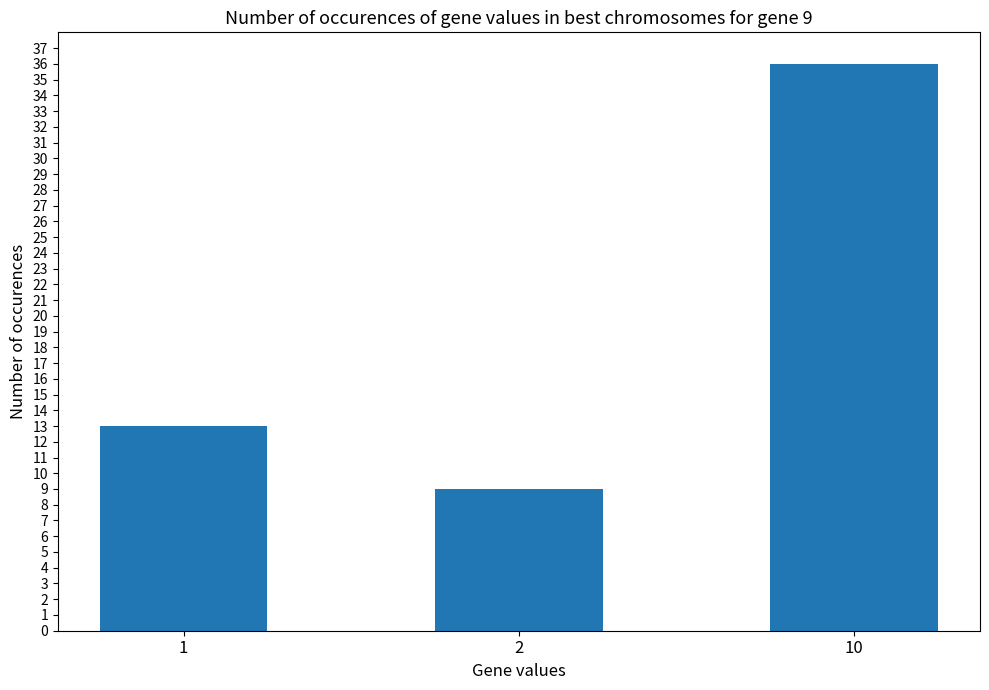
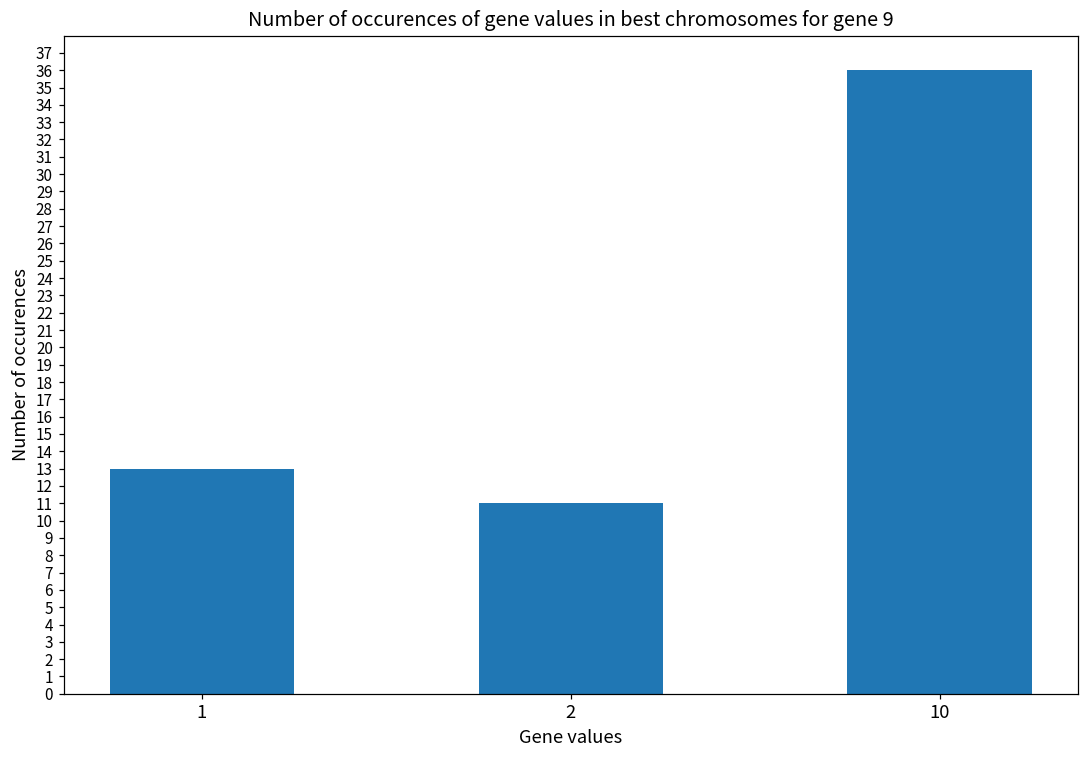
2: 9 -> 11
